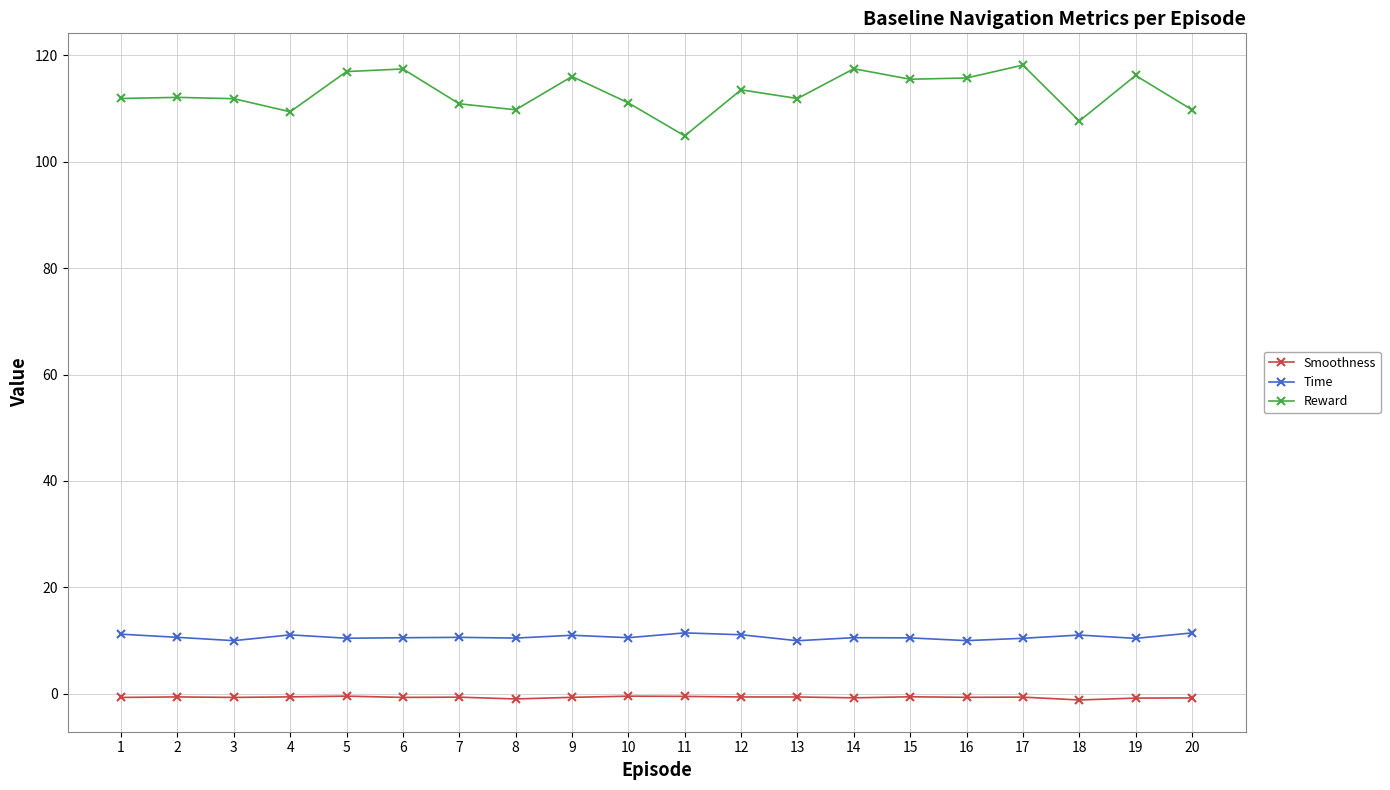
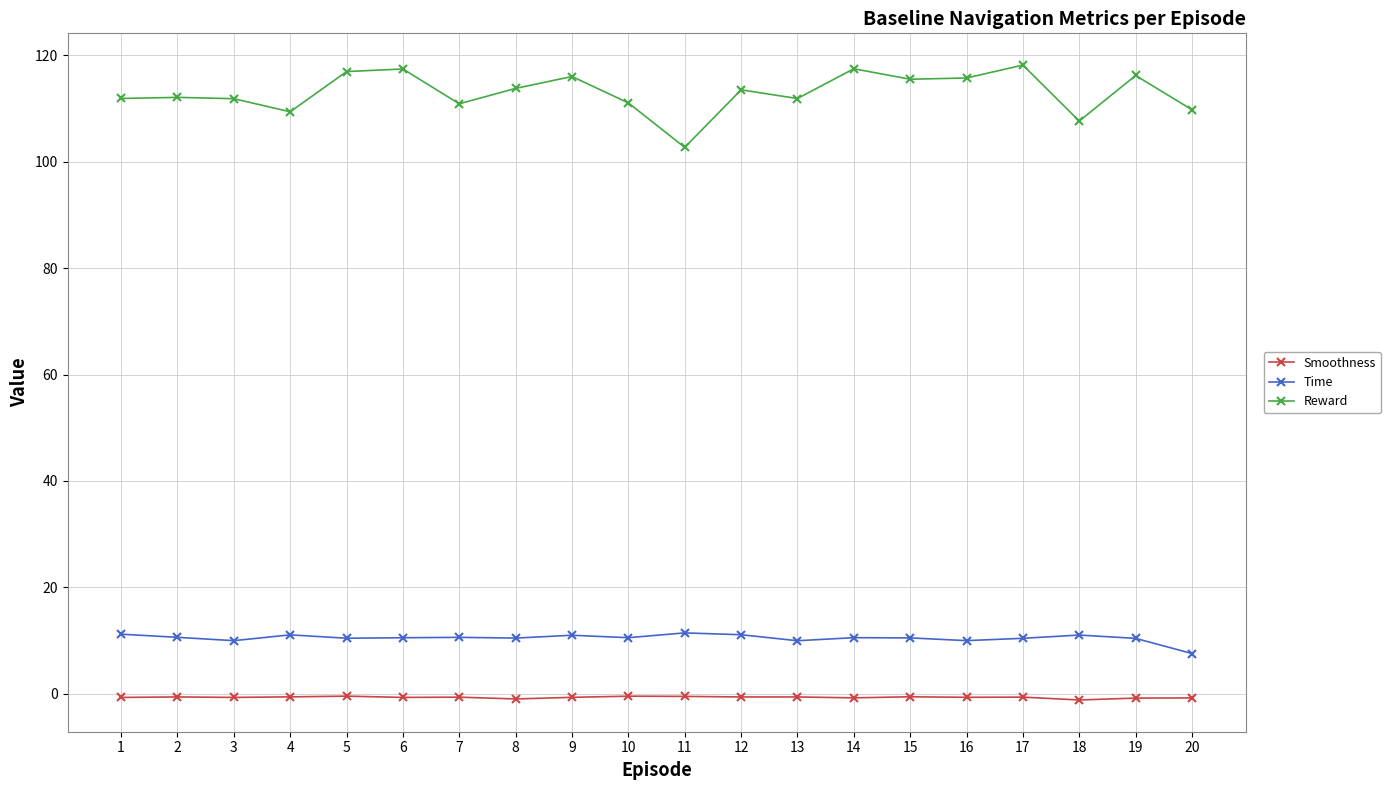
Reward, 8: 110 -> 114
Reward, 11: 105 -> 103
Time, 20: 11 -> 8
